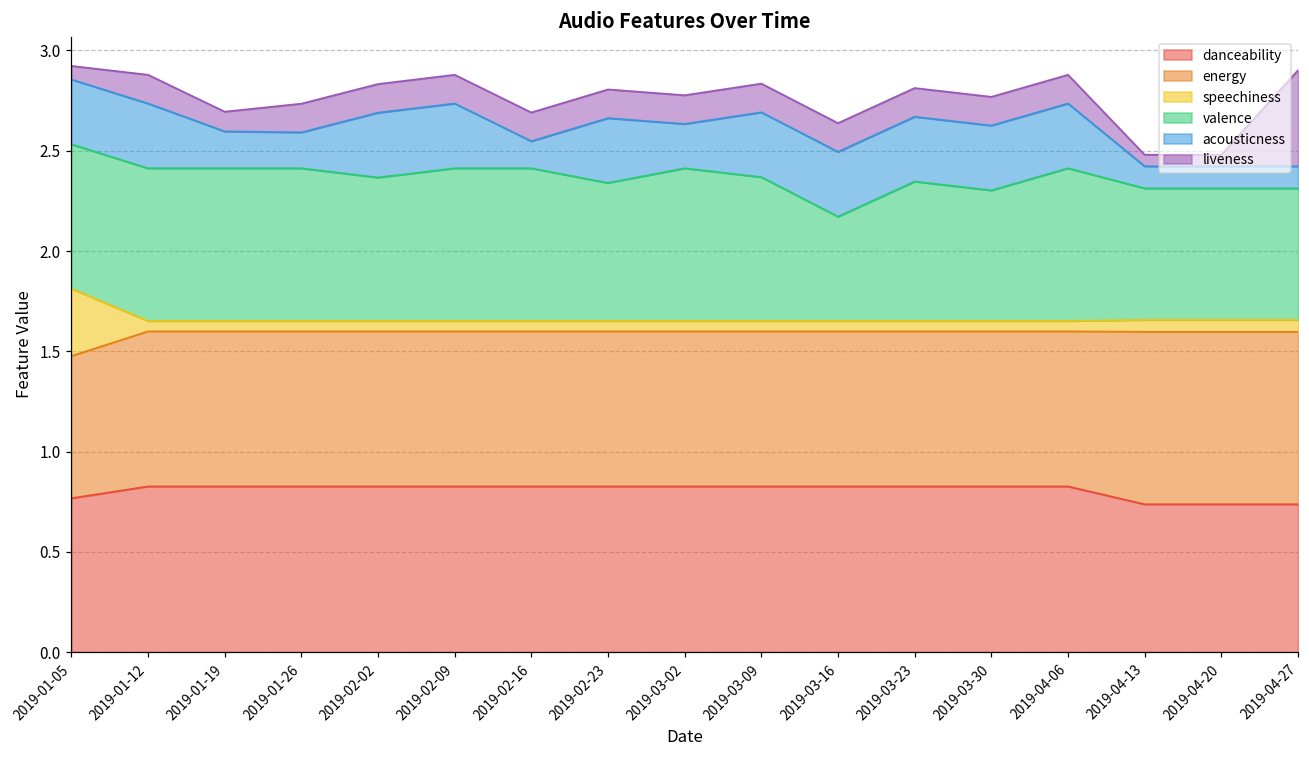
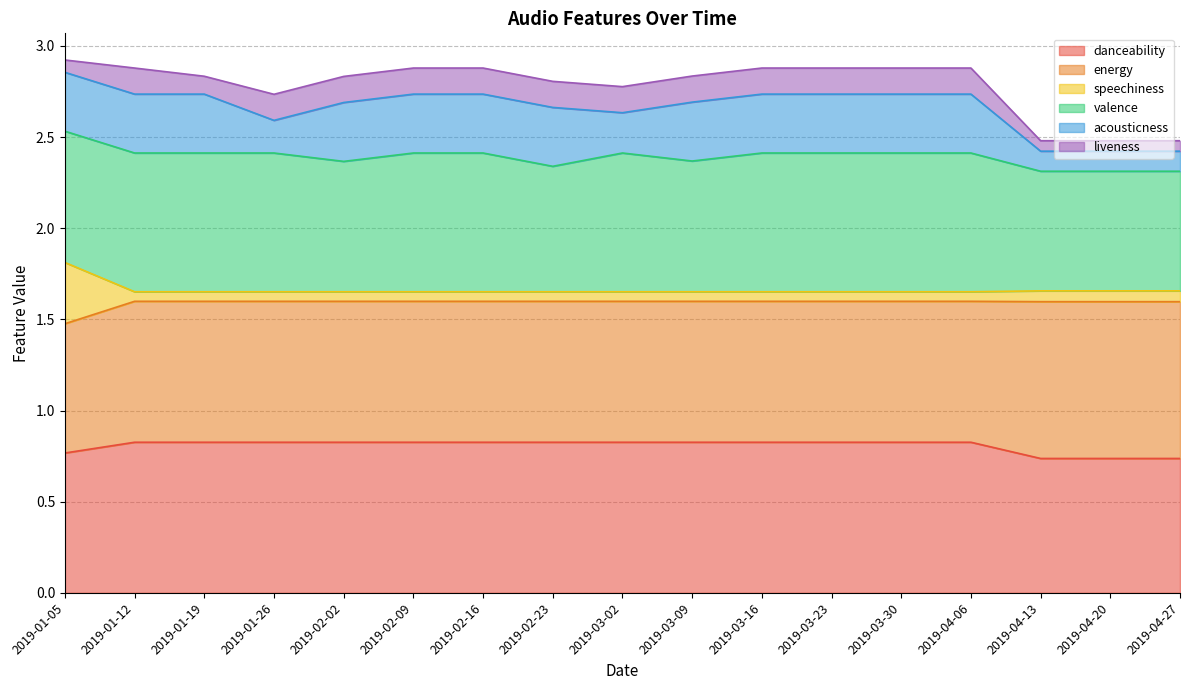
acousticness, 2019-01-19: 0.18 -> 0.32
acousticness, 2019-02-16: 0.13 -> 0.32
valence, 2019-03-16: 0.52 -> 0.76
valence, 2019-03-23: 0.70 -> 0.76
valence, 2019-03-30: 0.65 -> 0.76
liveness, 2019-04-27: 0.48 -> 0.06
